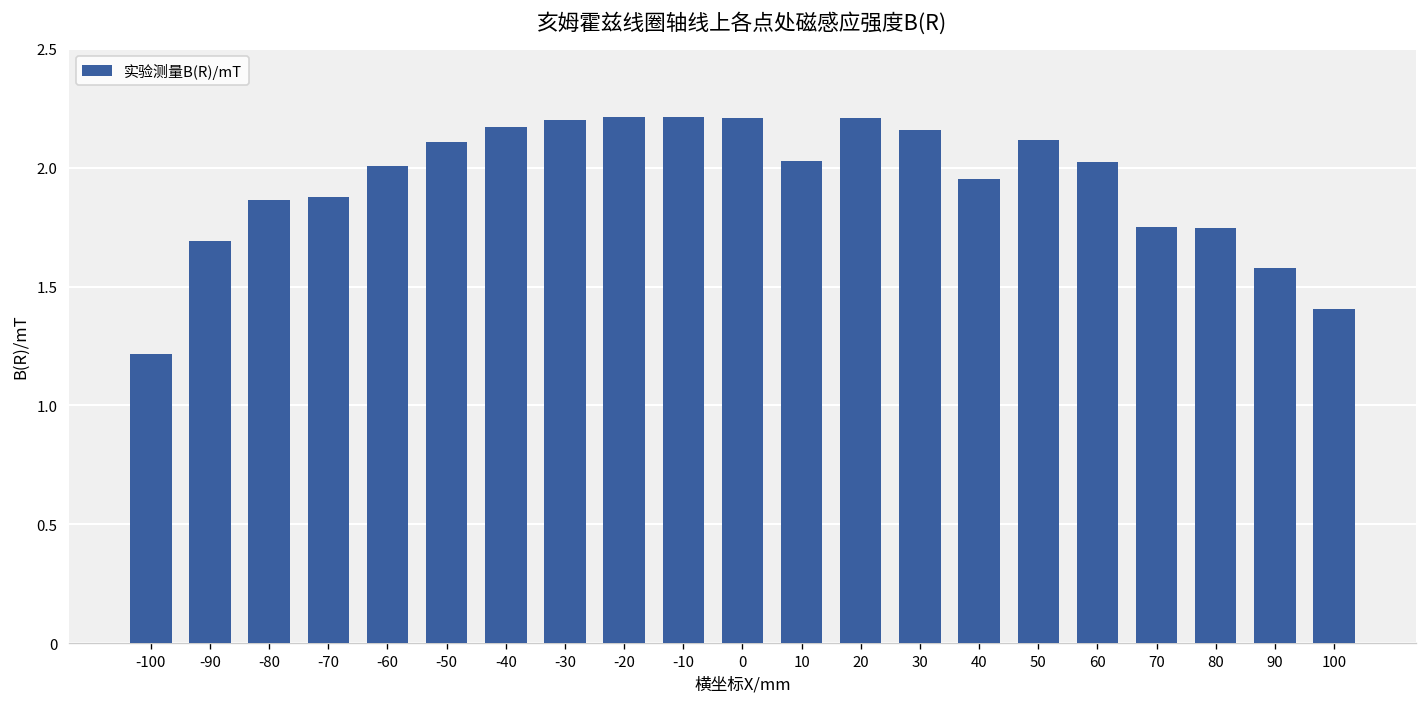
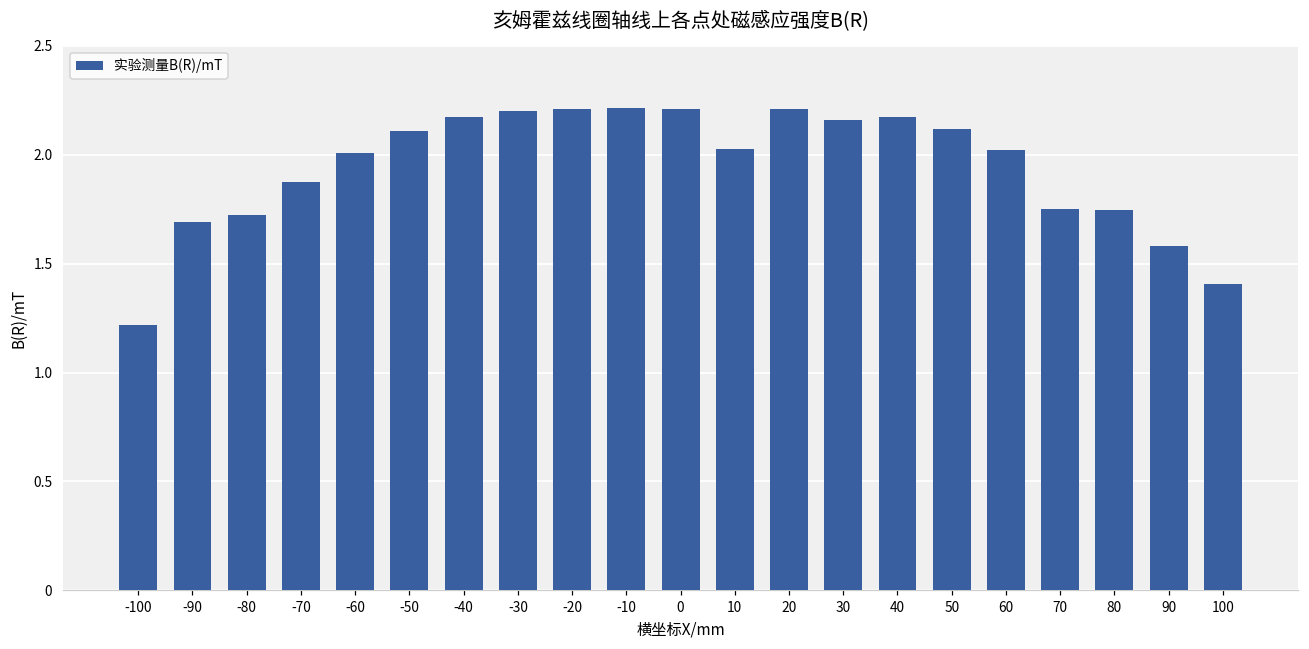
-80: 1.87 -> 1.72
40: 1.95 -> 2.17
